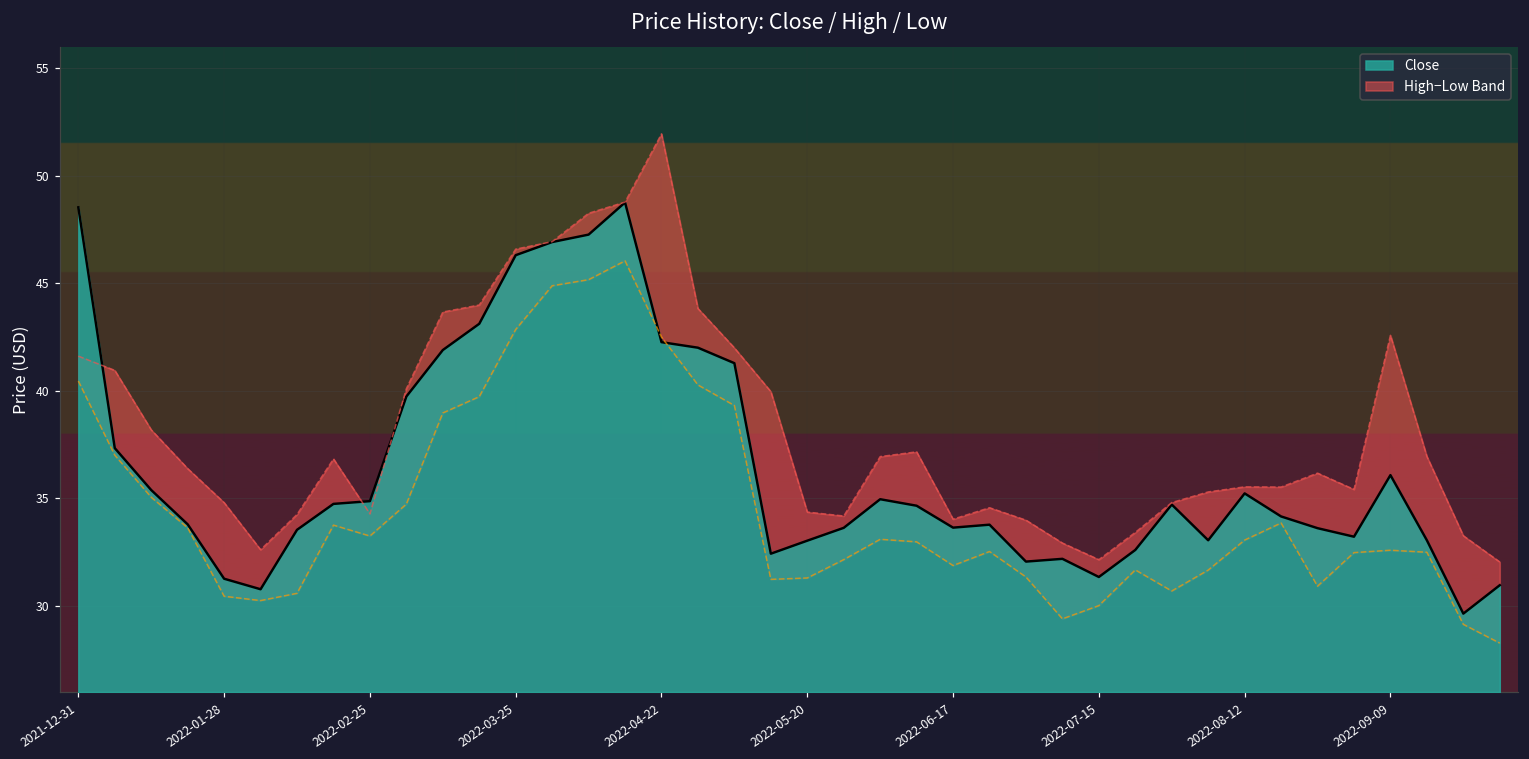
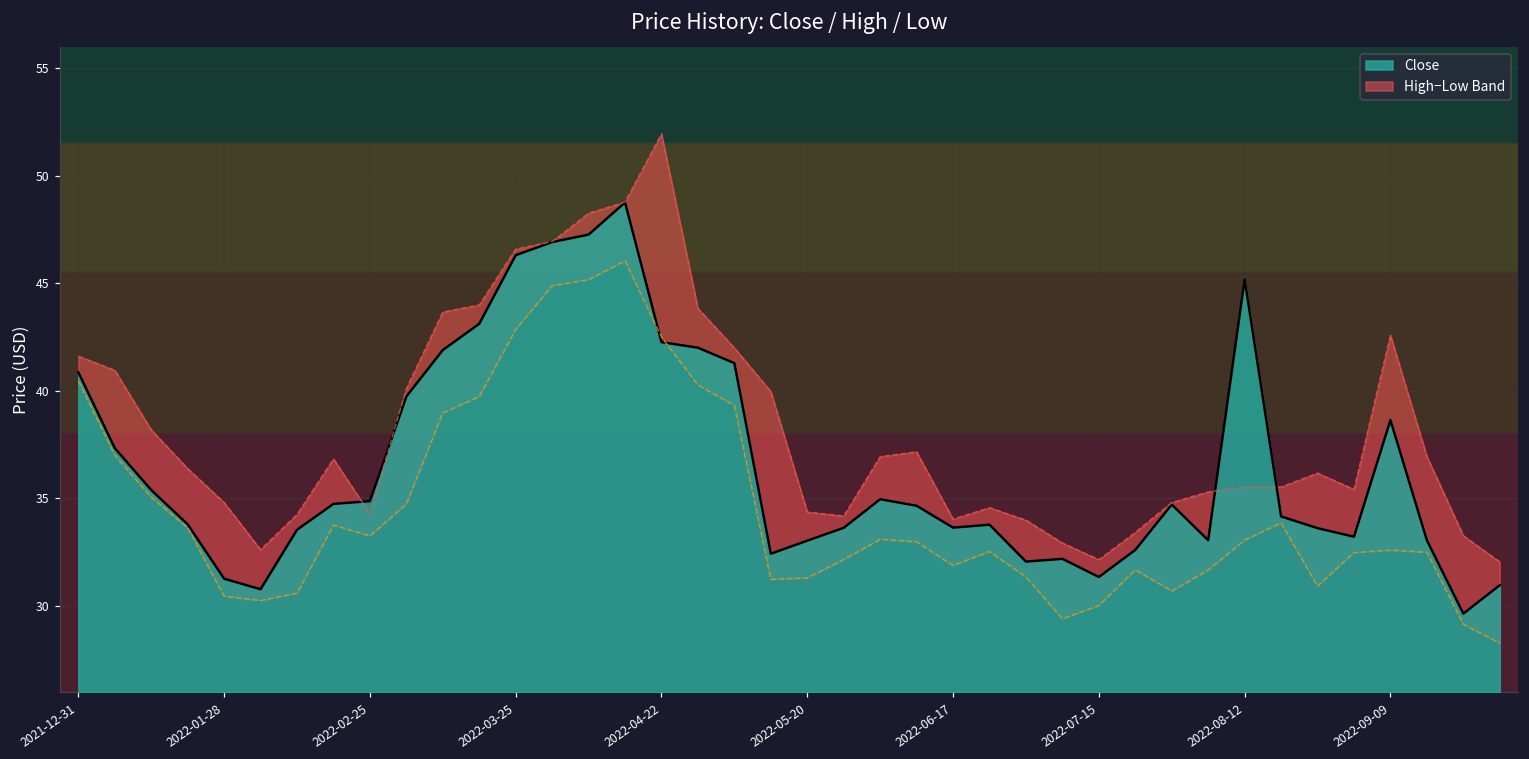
Close, 2021-12-31: 48.5 -> 40.9
Close, 2022-08-12: 35.2 -> 45.2
Close, 2022-09-09: 36.1 -> 38.6
